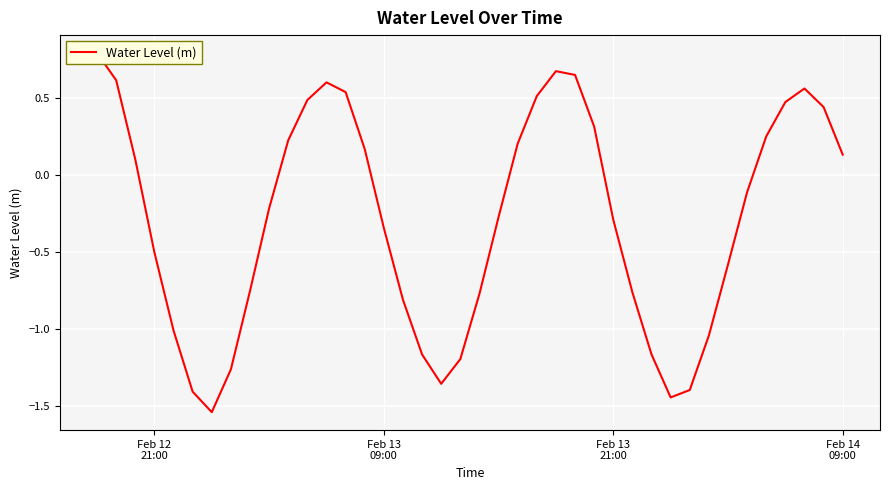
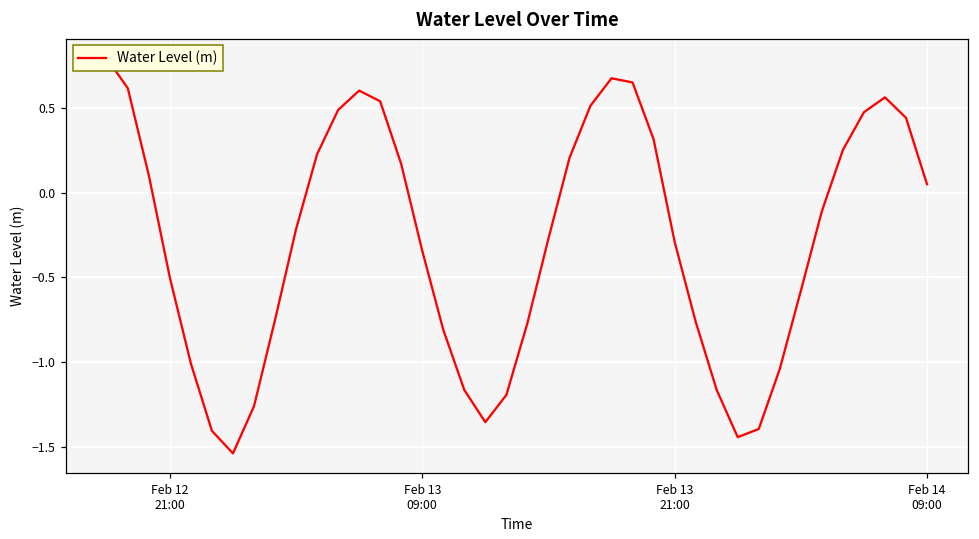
Feb 14 09:00: 0.13 -> 0.05
